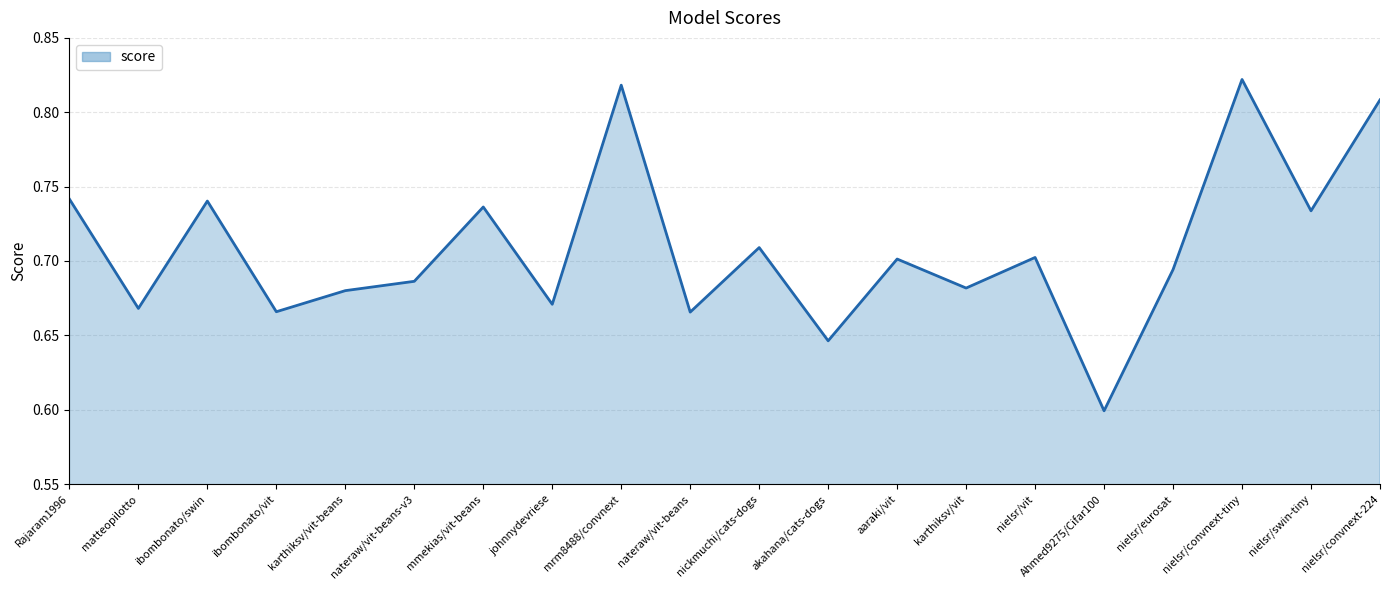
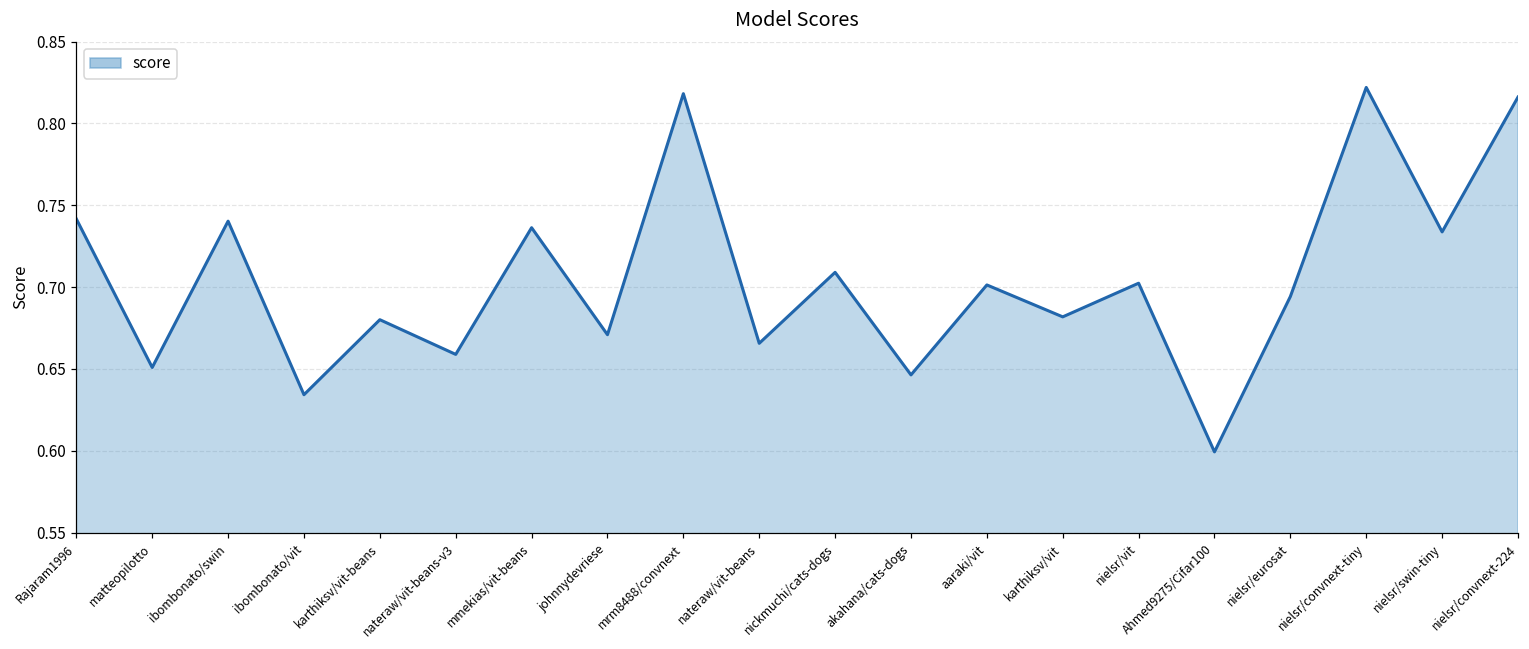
matteopilotto: 0.668 -> 0.651
ibombonato/vit: 0.666 -> 0.634
nateraw/vit-beans-v3: 0.686 -> 0.659
nielsr/convnext-224: 0.808 -> 0.816
